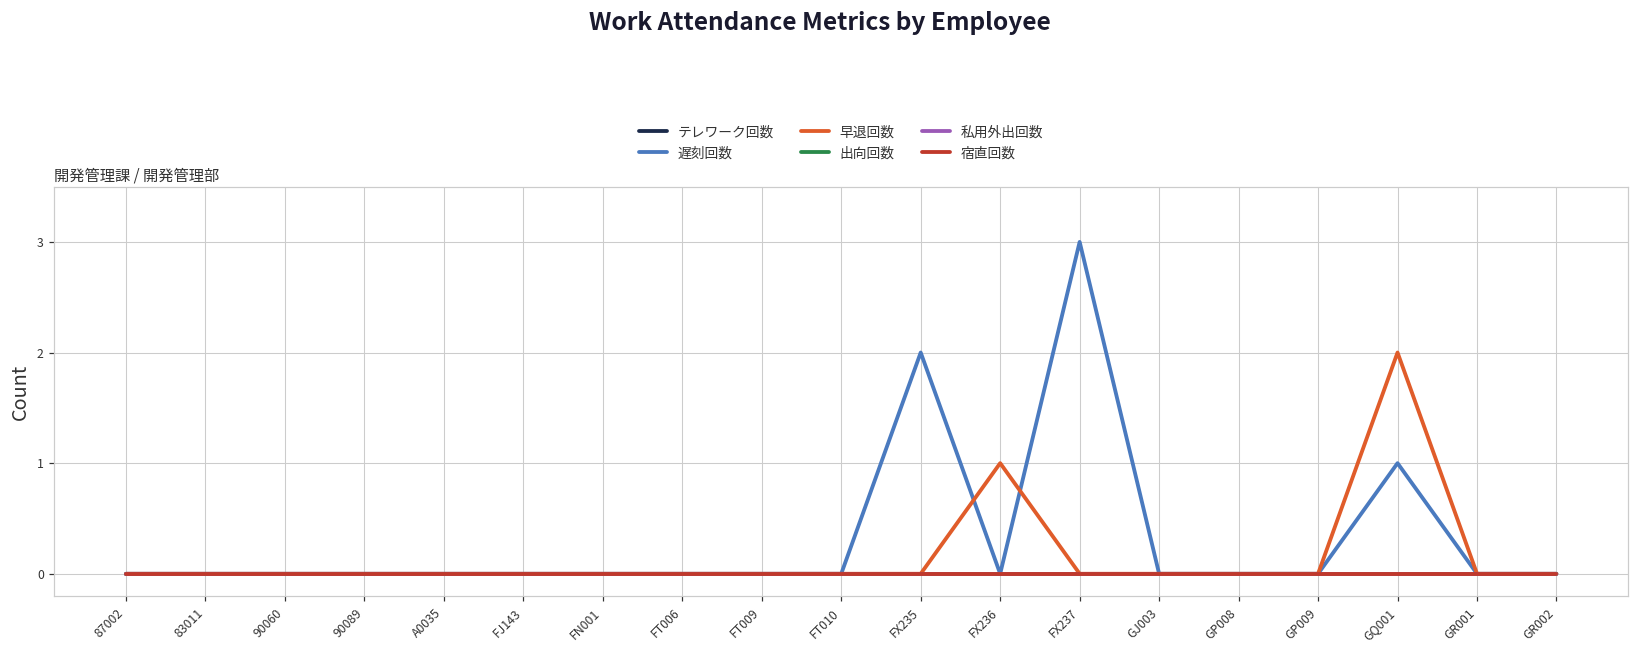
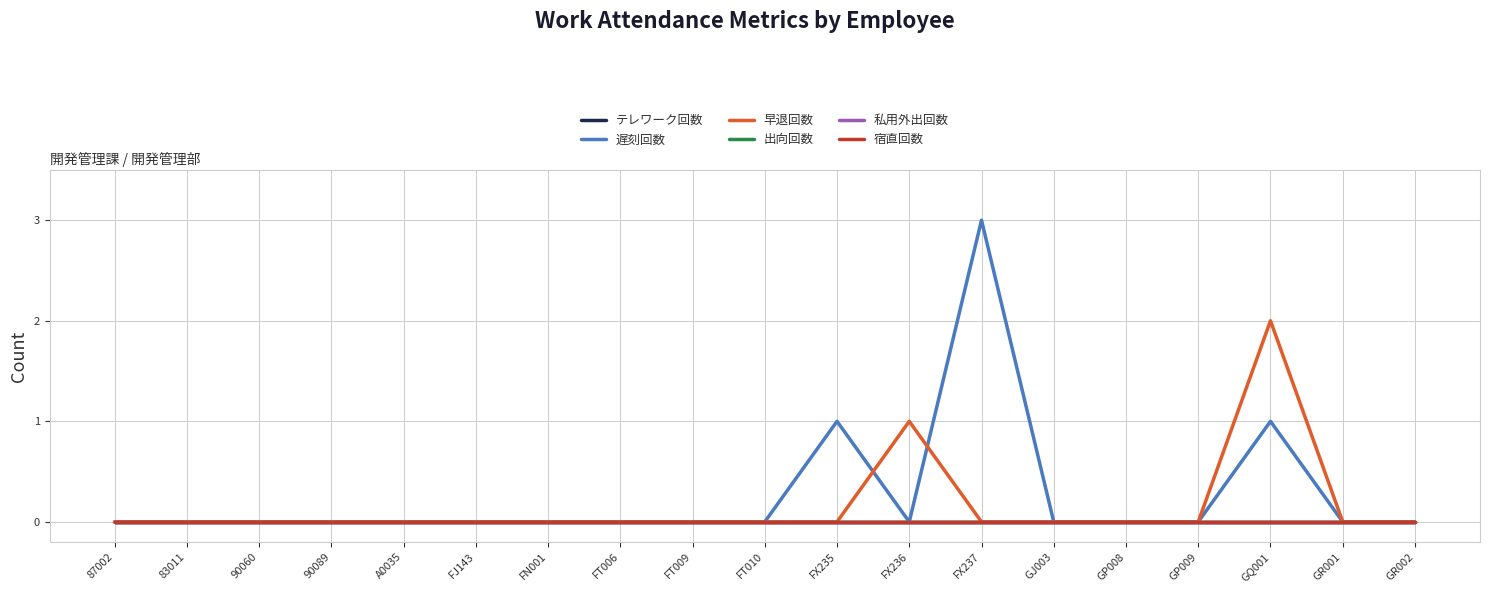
遅刻回数, FX235: 2 -> 1
